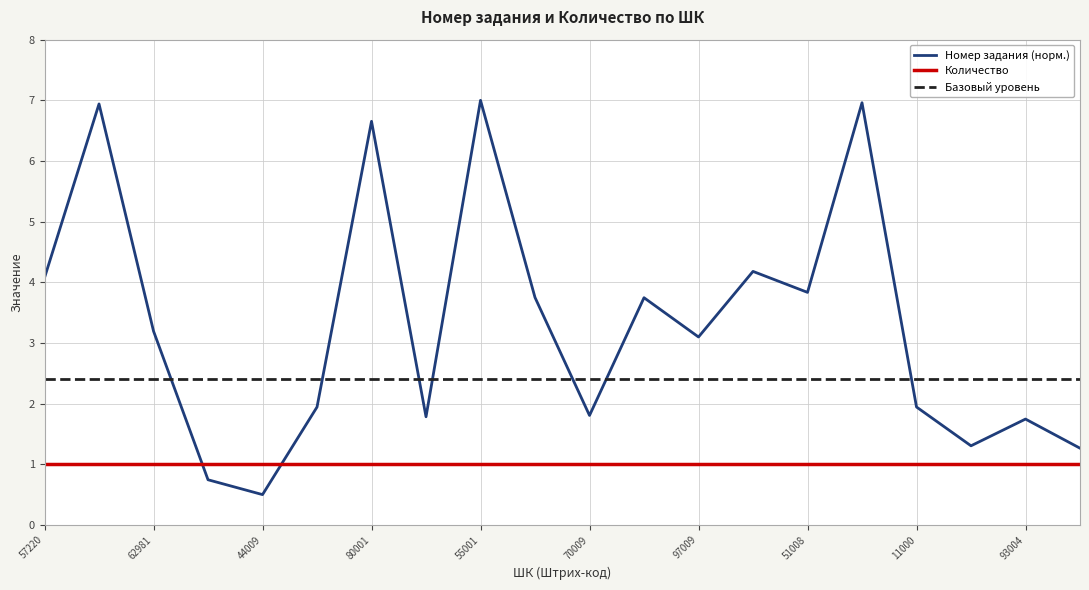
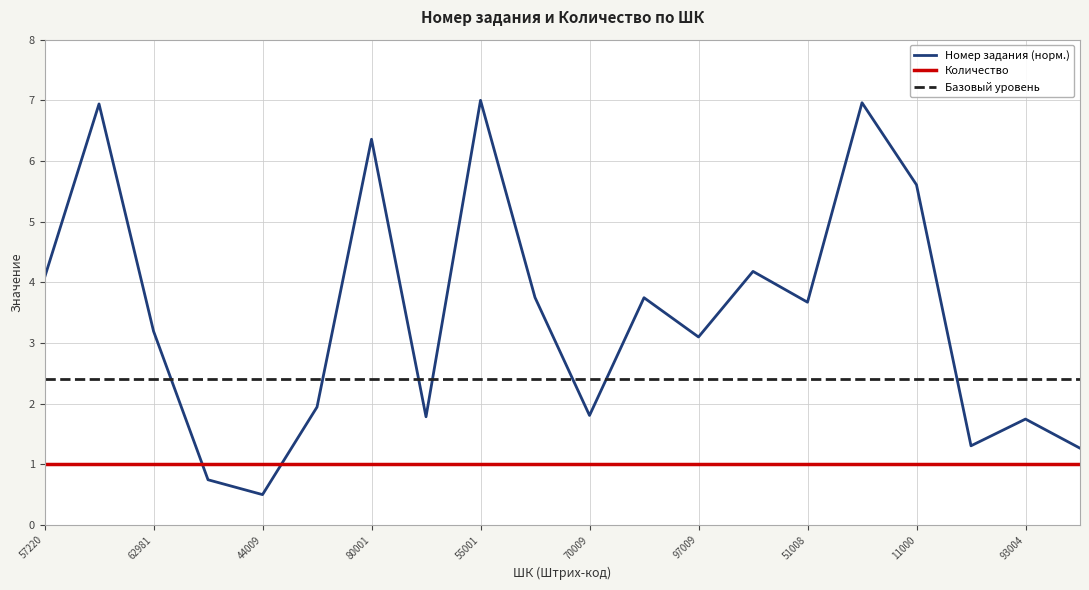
Номер задания (норм.), 80001: 6.7 -> 6.4
Номер задания (норм.), 51008: 3.8 -> 3.7
Номер задания (норм.), 11000: 1.9 -> 5.6
